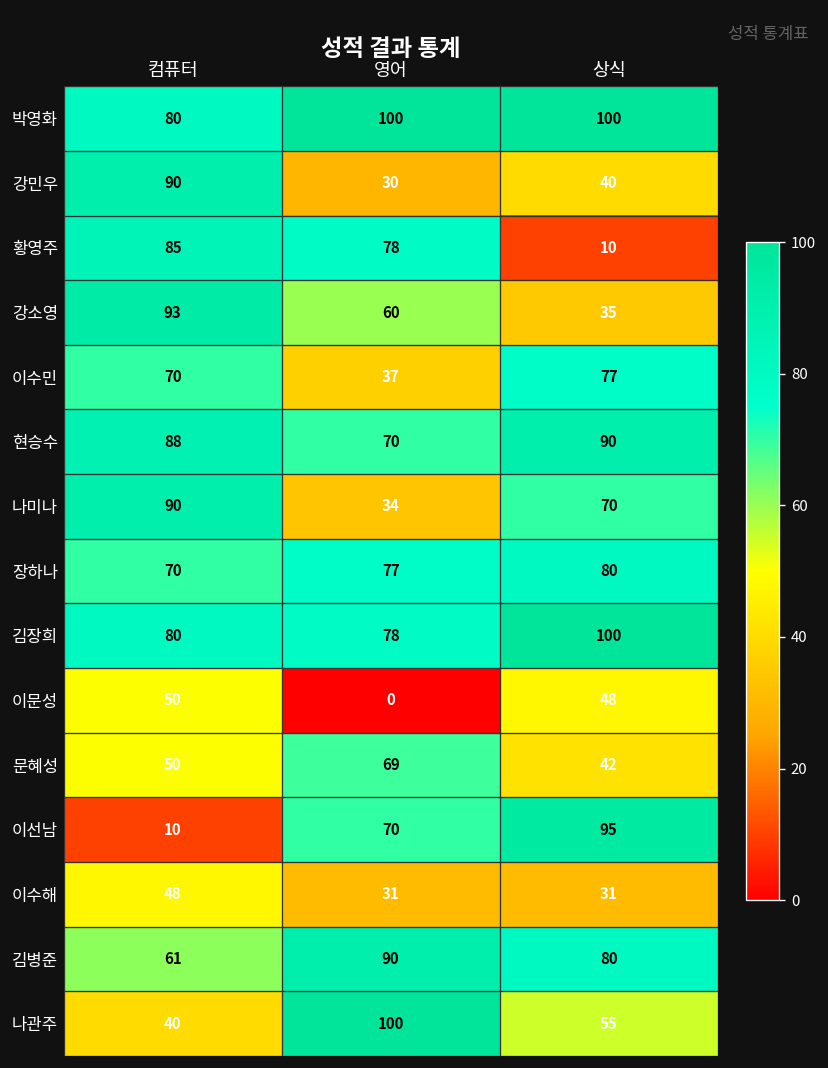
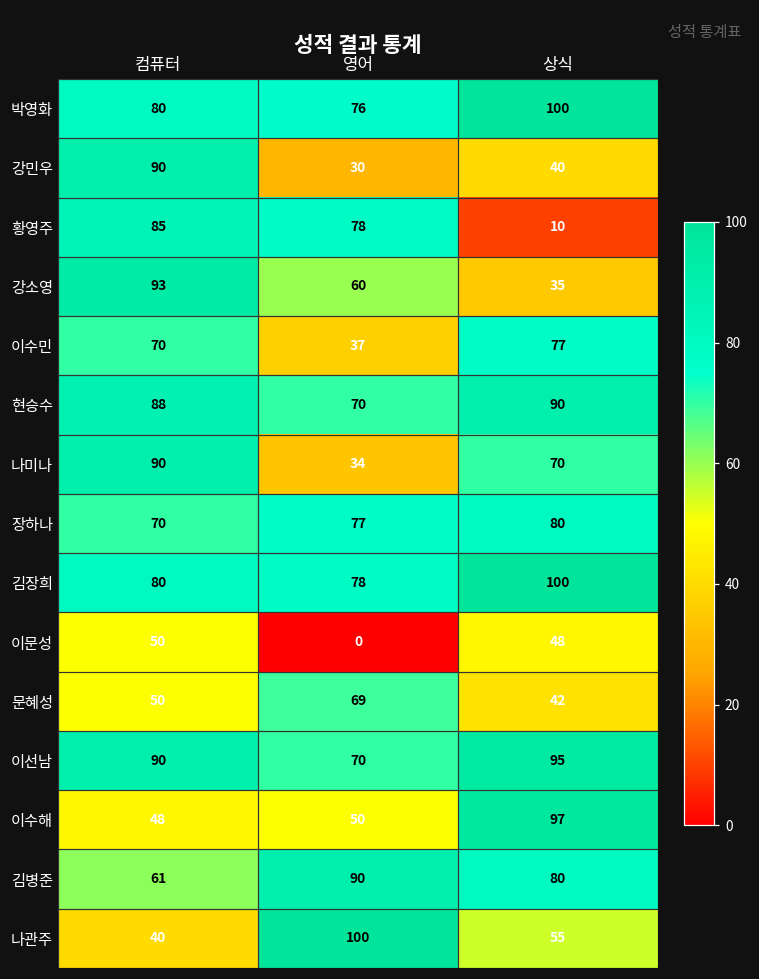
박영화, 영어: 100 -> 76
이선남, 컴퓨터: 10 -> 90
이수해, 영어: 31 -> 50
이수해, 상식: 31 -> 97
